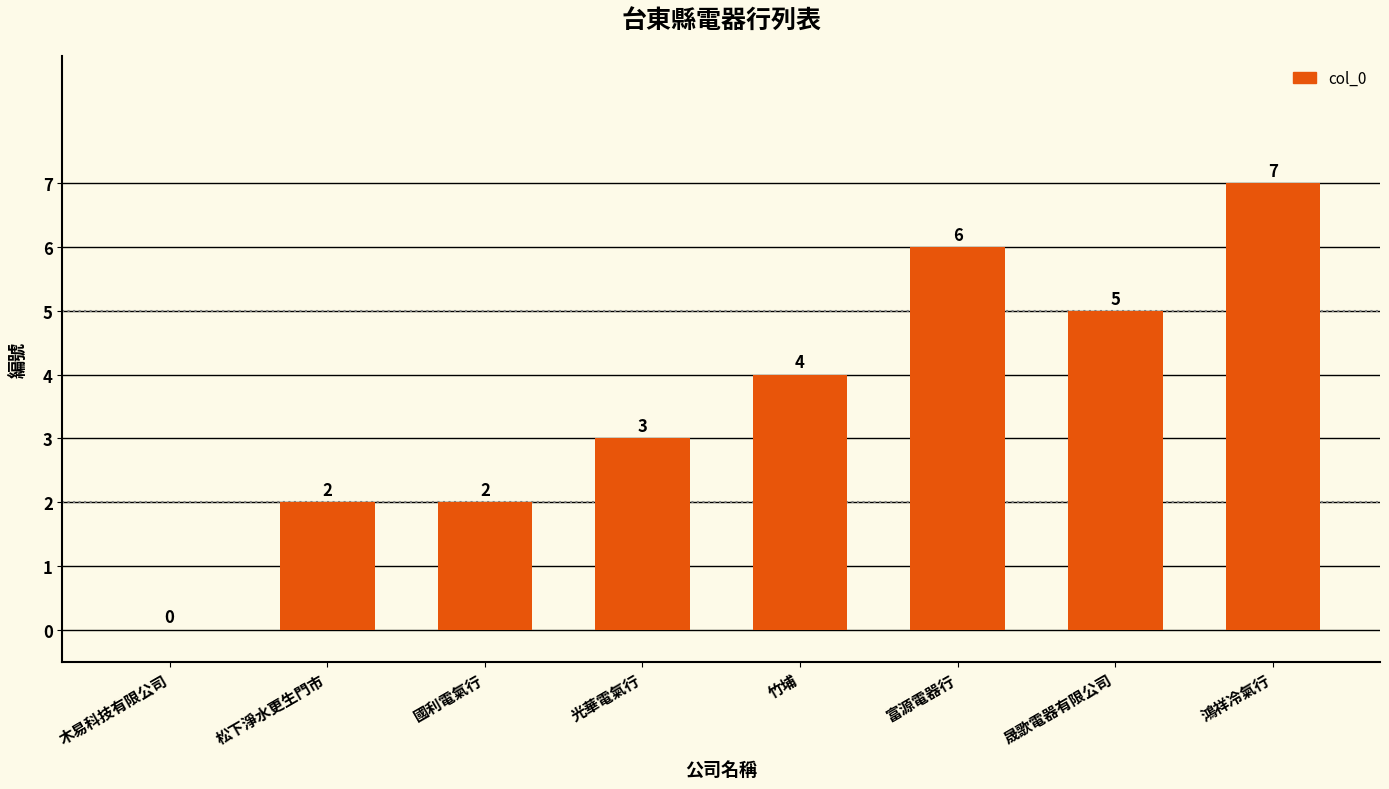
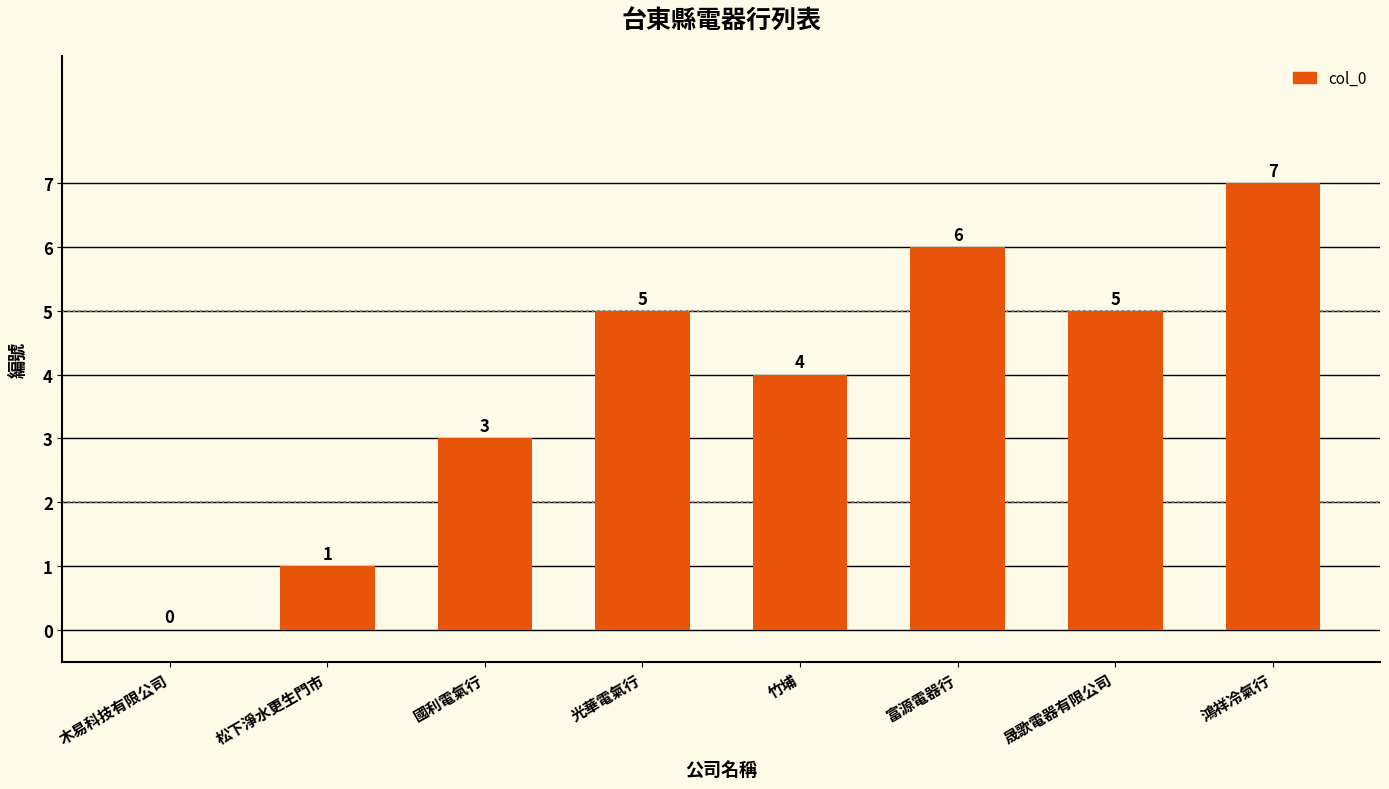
松下淨水更生門市: 2 -> 1
國利電氣行: 2 -> 3
光華電氣行: 3 -> 5
